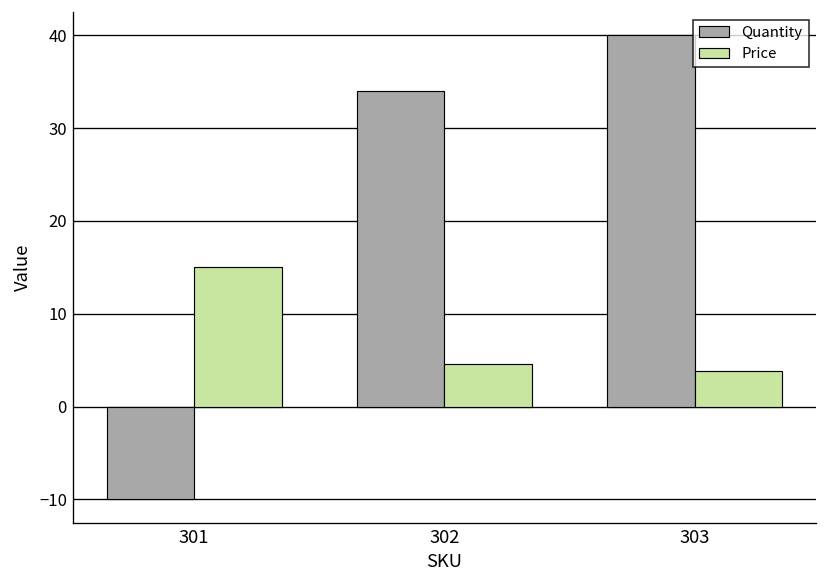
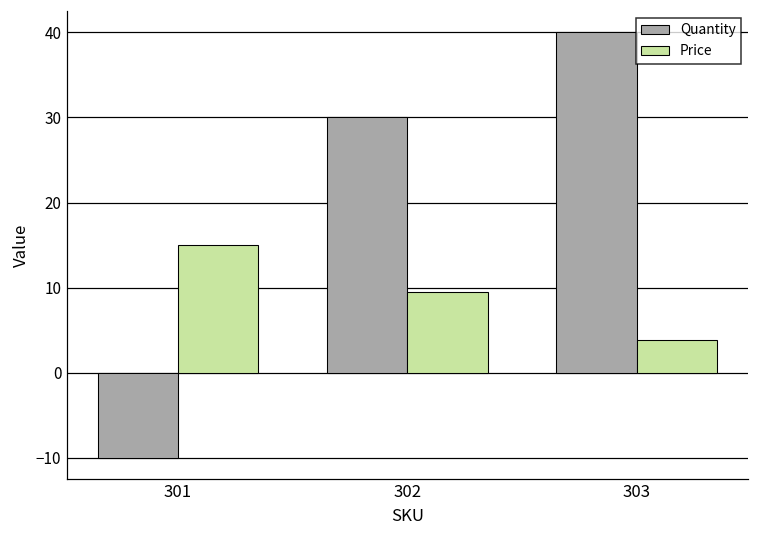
Quantity, 302: 34 -> 30
Price, 302: 5 -> 9
